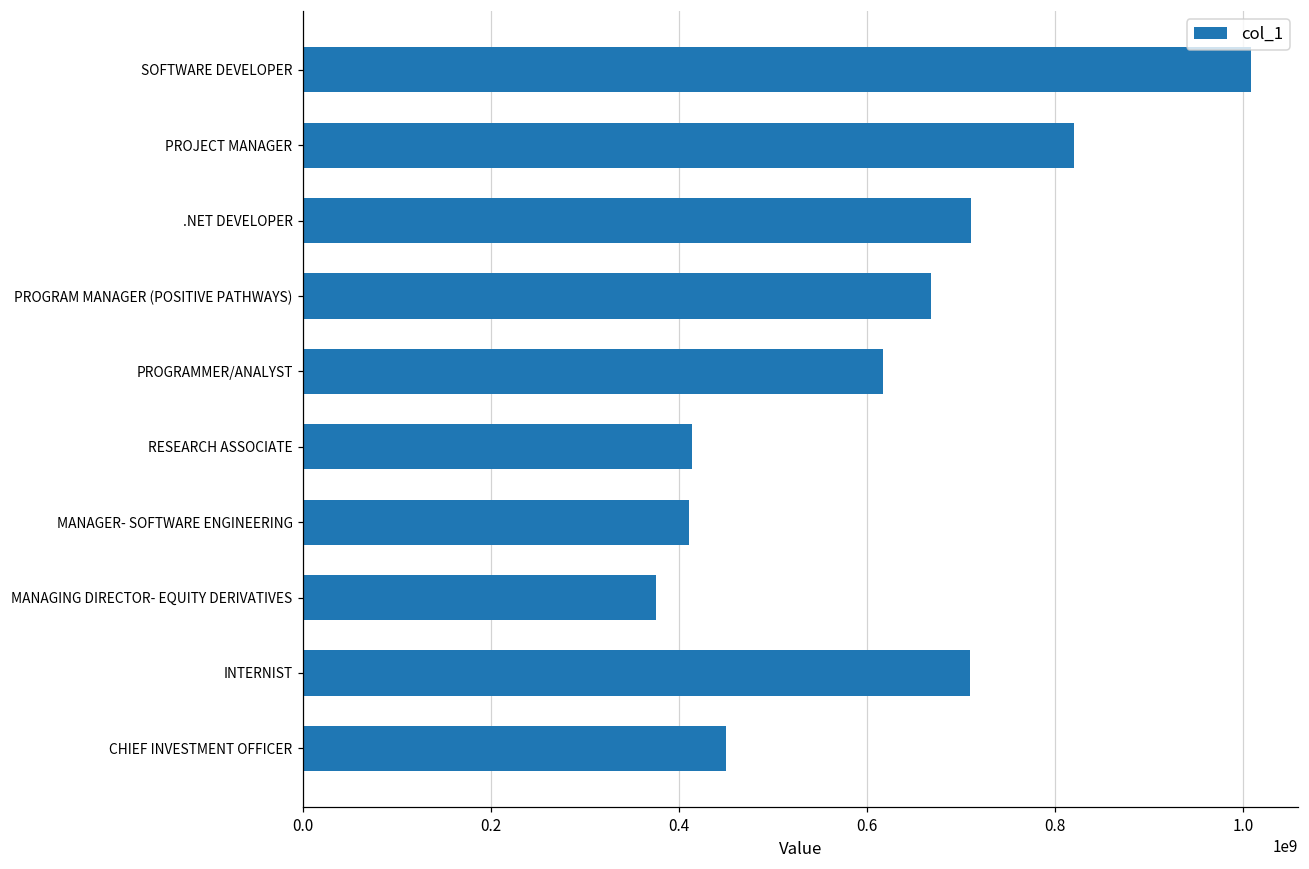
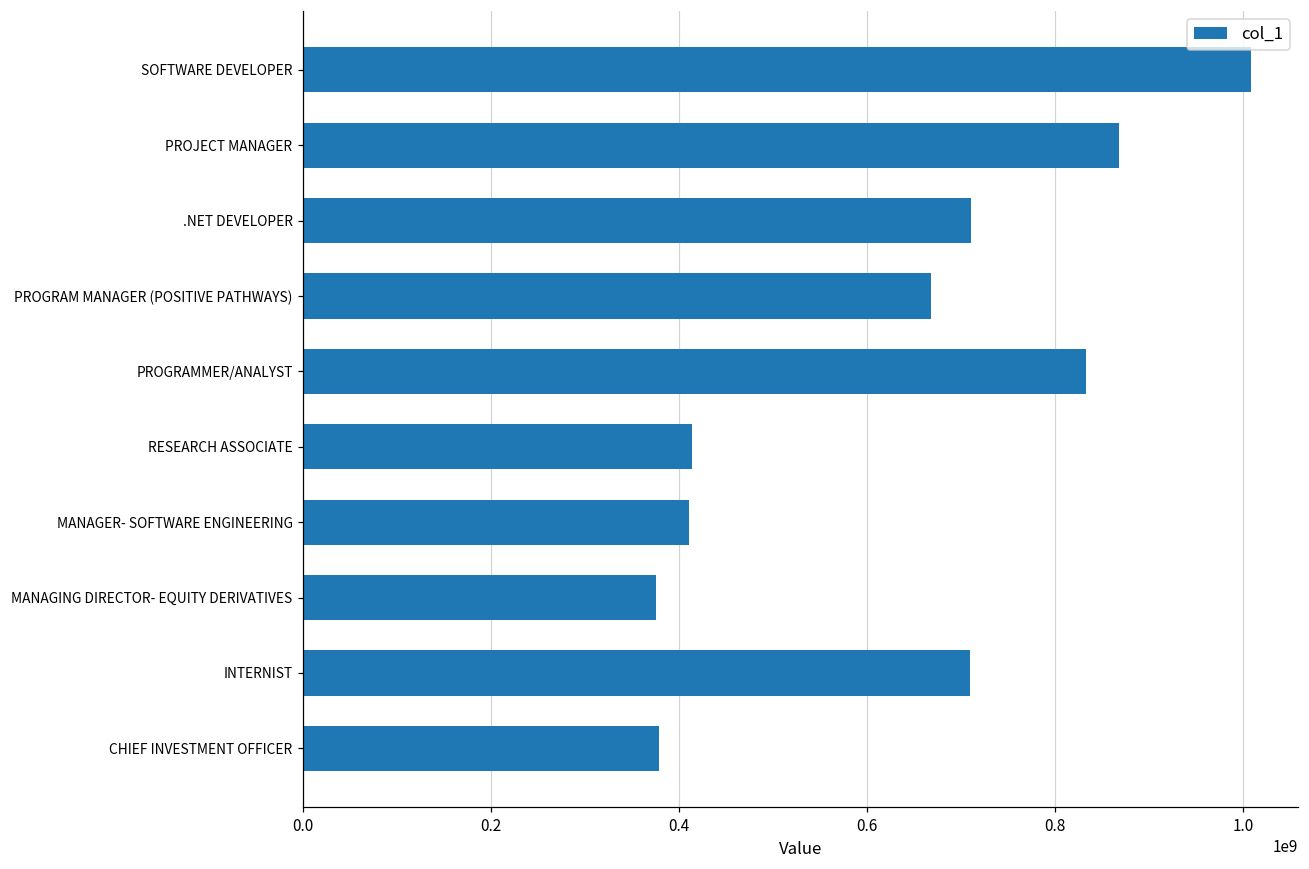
PROJECT MANAGER: 820000000 -> 870000000
PROGRAMMER/ANALYST: 620000000 -> 830000000
CHIEF INVESTMENT OFFICER: 450000000 -> 380000000
